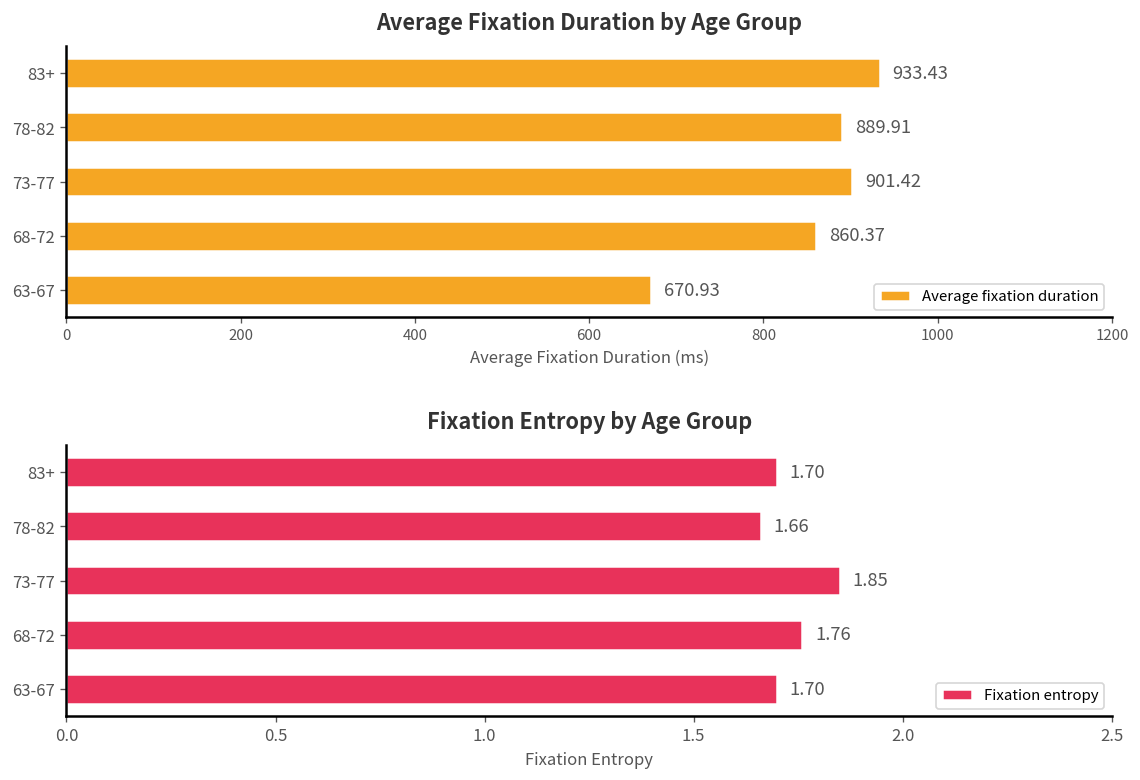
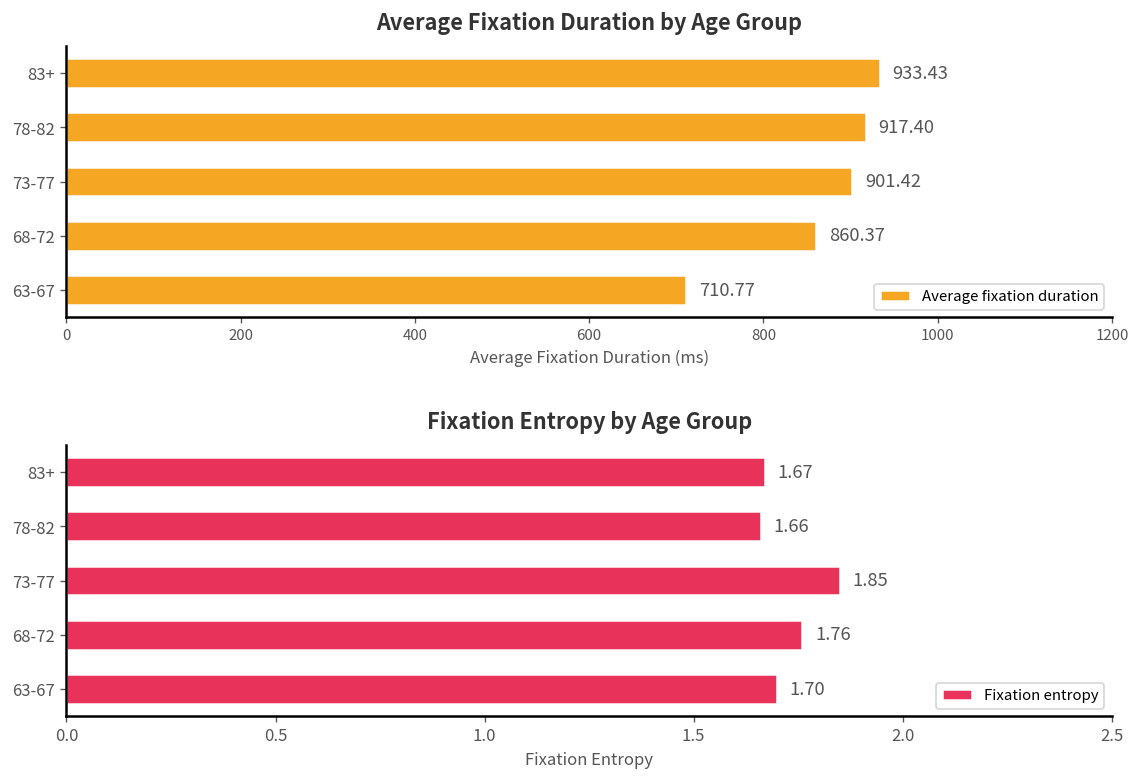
Average Fixation Duration by Age Group, 78-82: 889.91 -> 917.40
Average Fixation Duration by Age Group, 63-67: 670.93 -> 710.77
Fixation Entropy by Age Group, 83+: 1.70 -> 1.67
